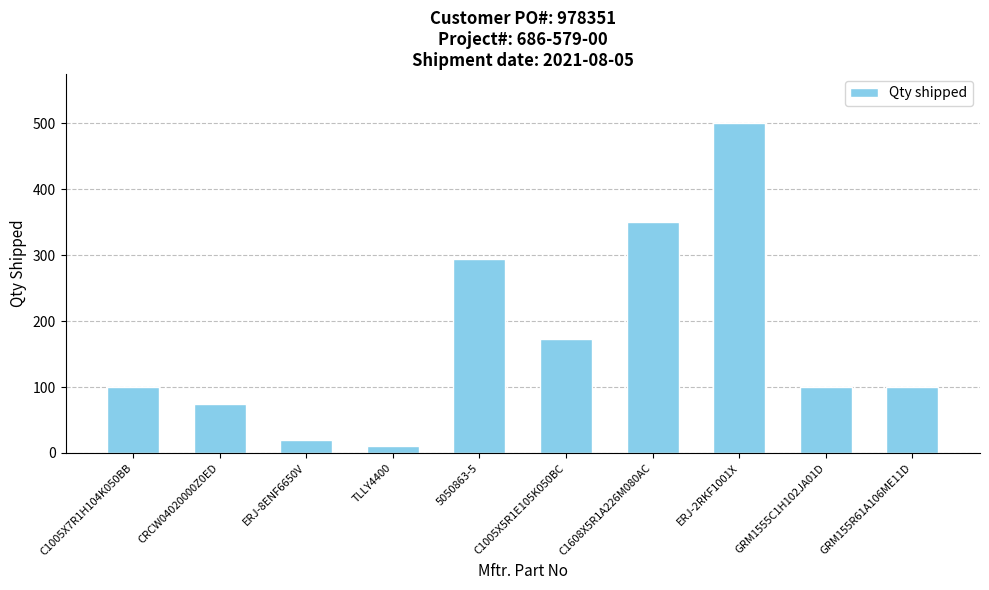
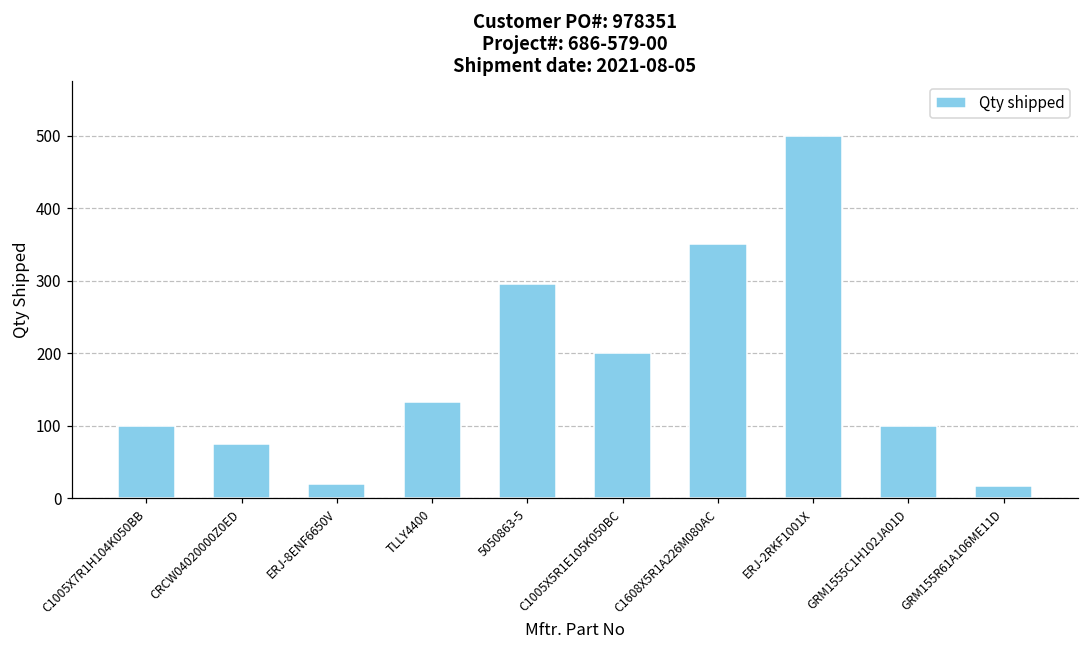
TLLY4400: 10 -> 130
C1005X5R1E105K050BC: 170 -> 200
GRM155R61A106ME11D: 100 -> 20
